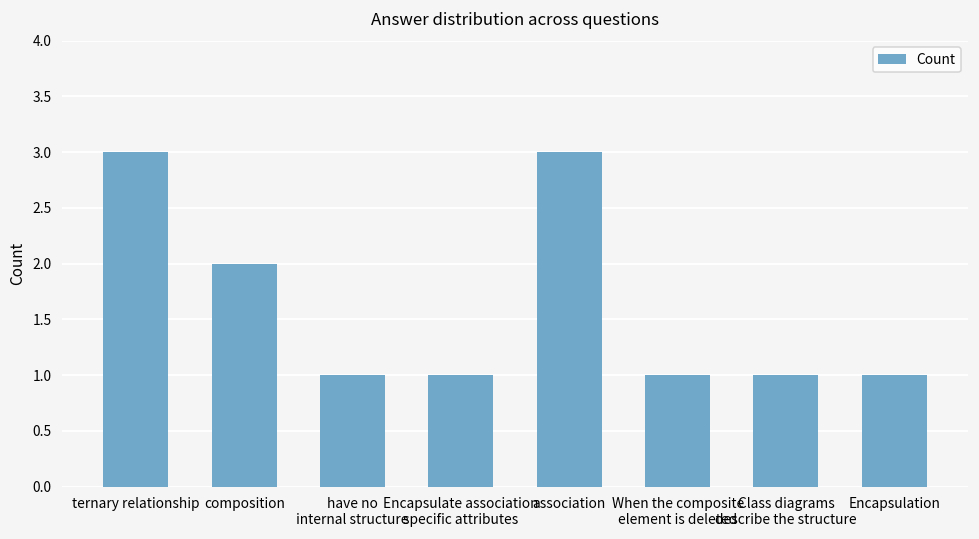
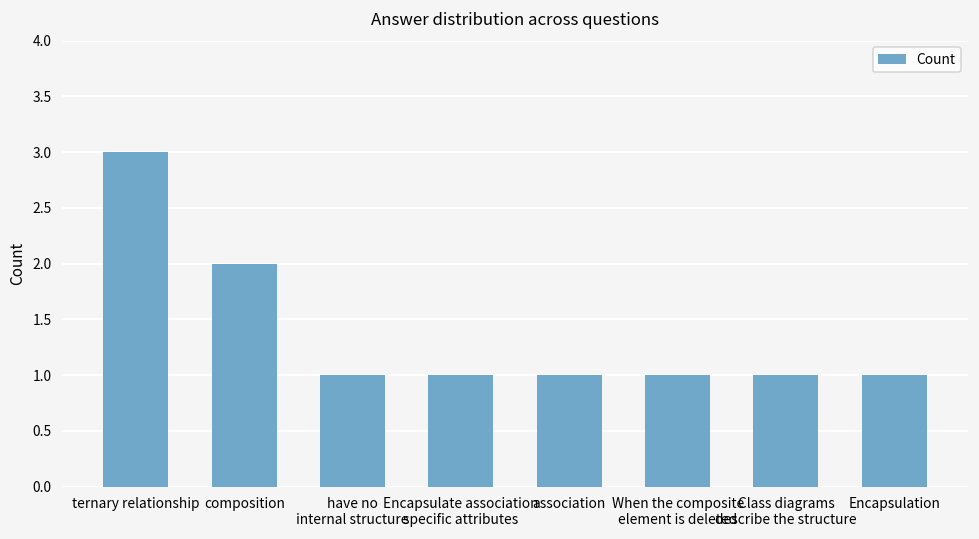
association: 3 -> 1
